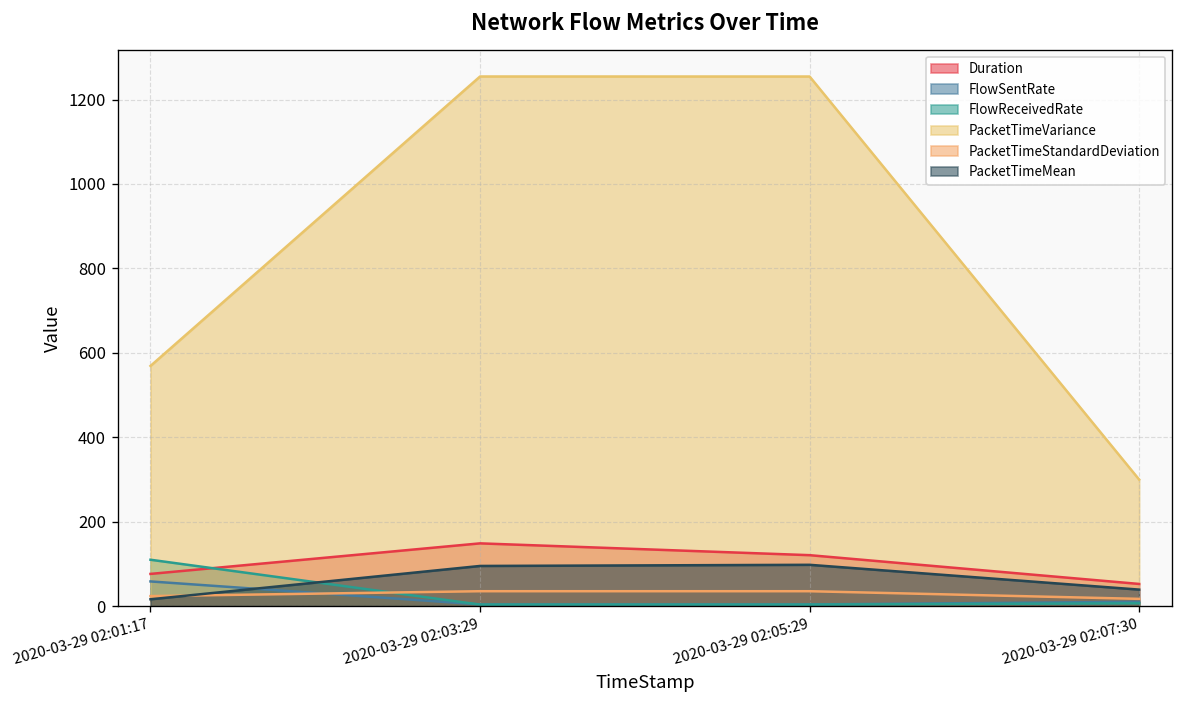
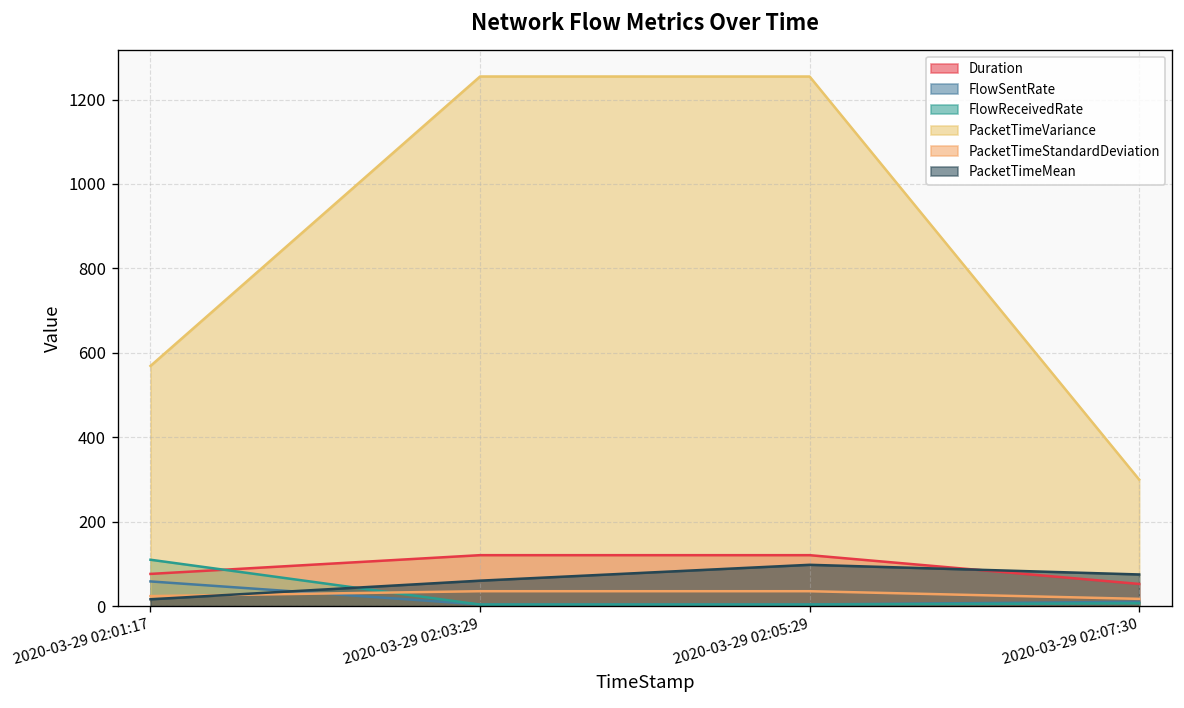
Duration, 2020-03-29 02:03:29: 150 -> 120
PacketTimeMean, 2020-03-29 02:03:29: 100 -> 60
PacketTimeMean, 2020-03-29 02:07:30: 40 -> 80
